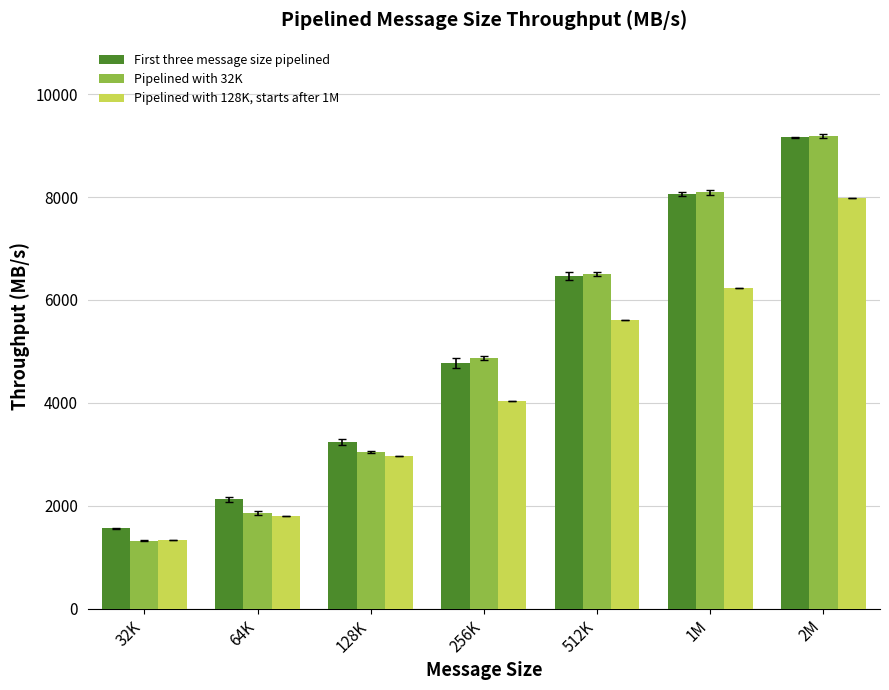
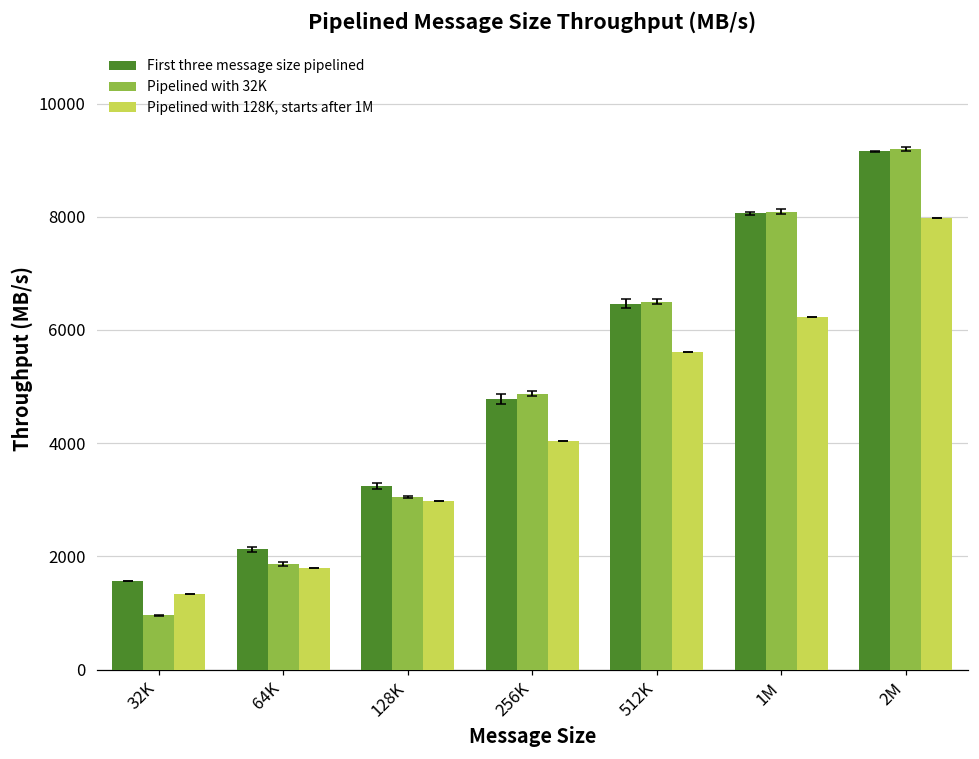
Pipelined with 32K, 32K: 1300 -> 1000
